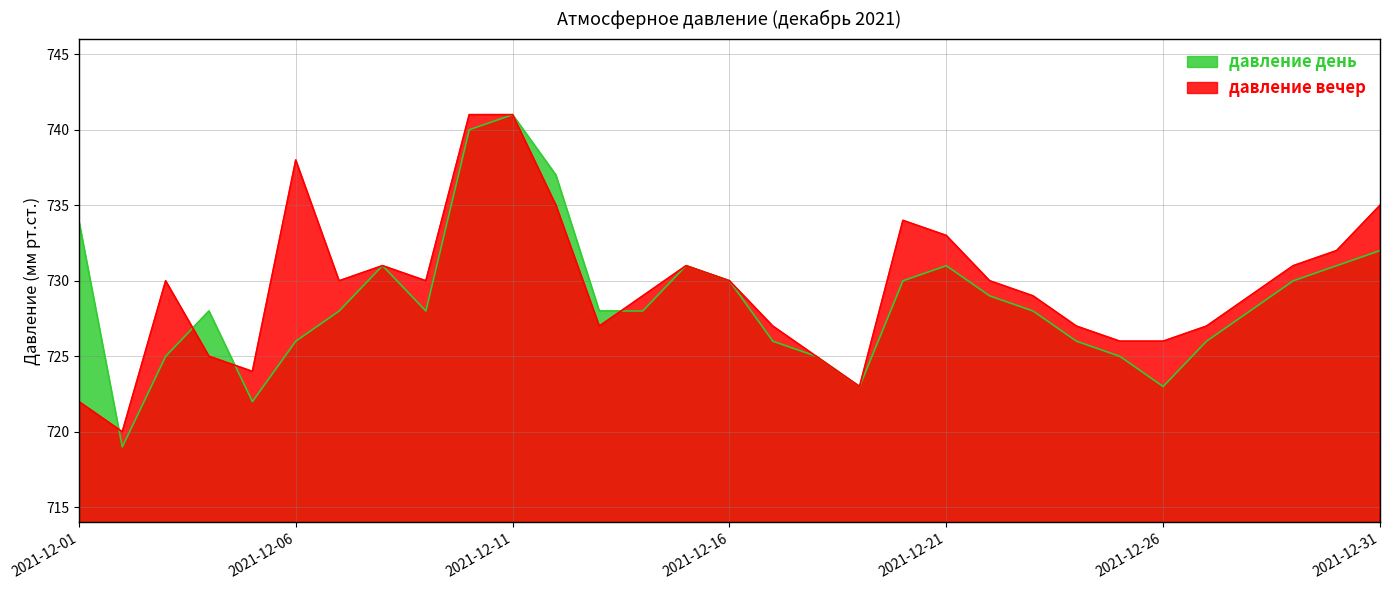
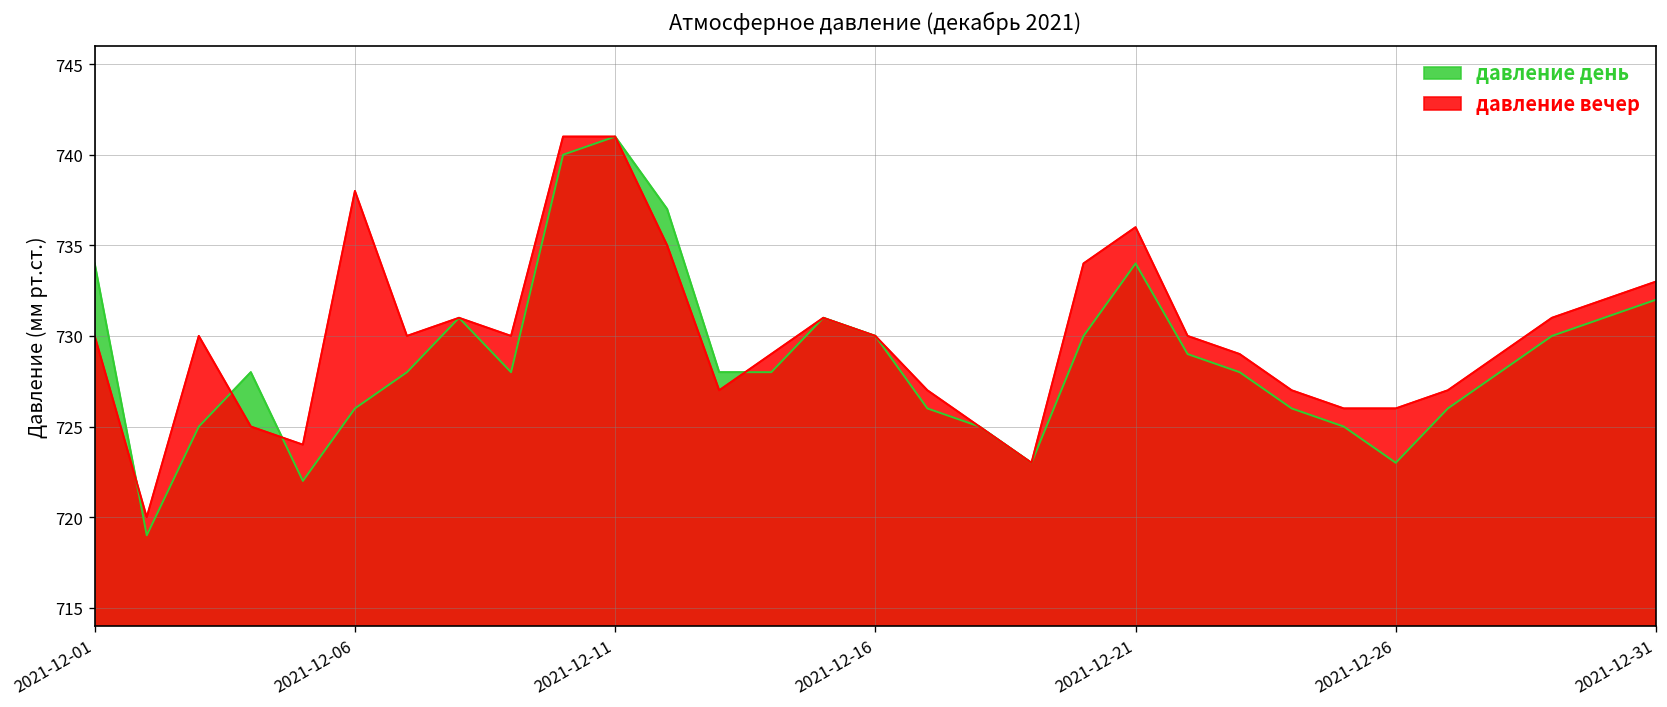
давление вечер, 2021-12-01: 722 -> 730
давление день, 2021-12-21: 731 -> 734
давление вечер, 2021-12-21: 733 -> 736
давление вечер, 2021-12-31: 735 -> 733
